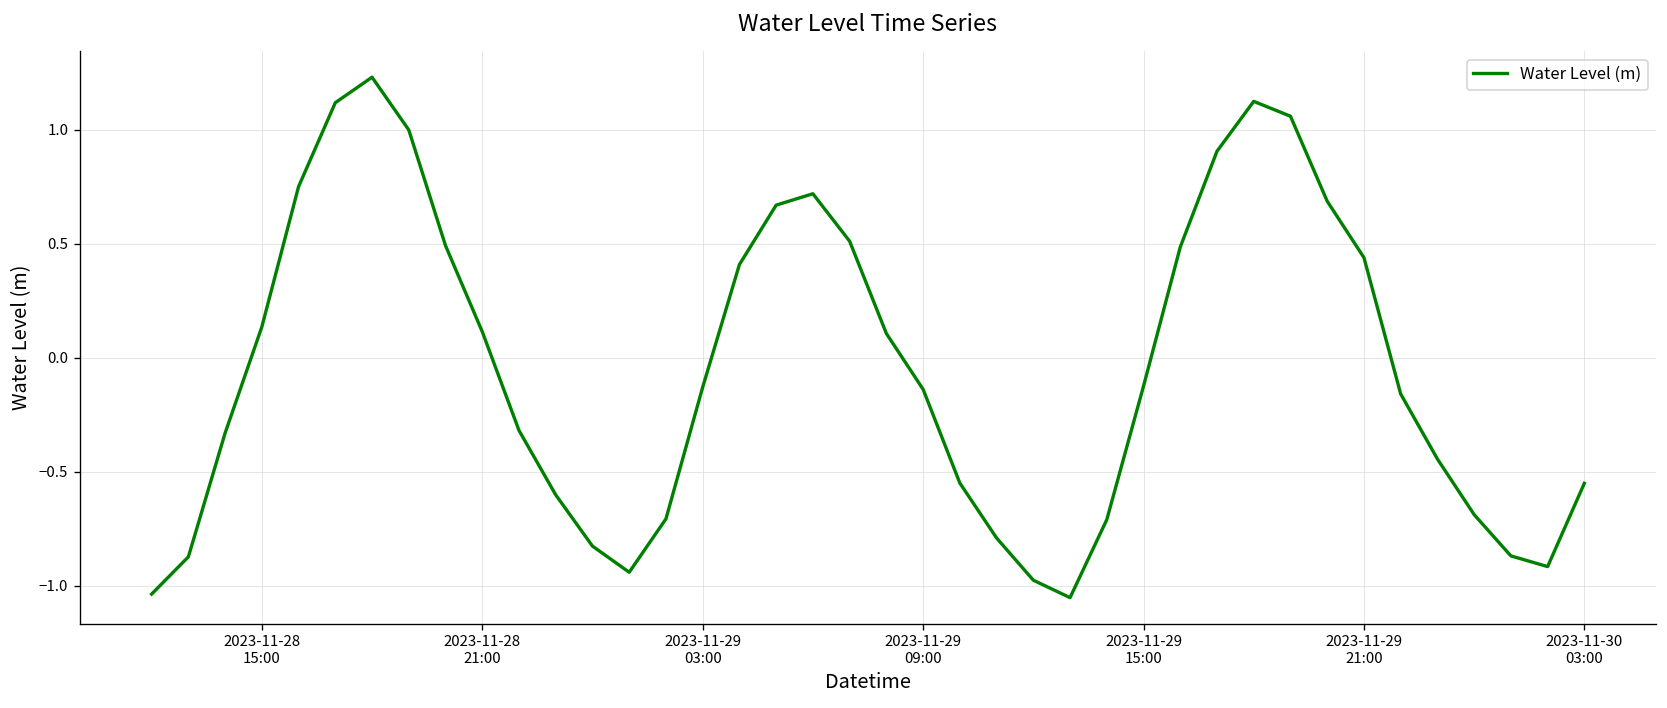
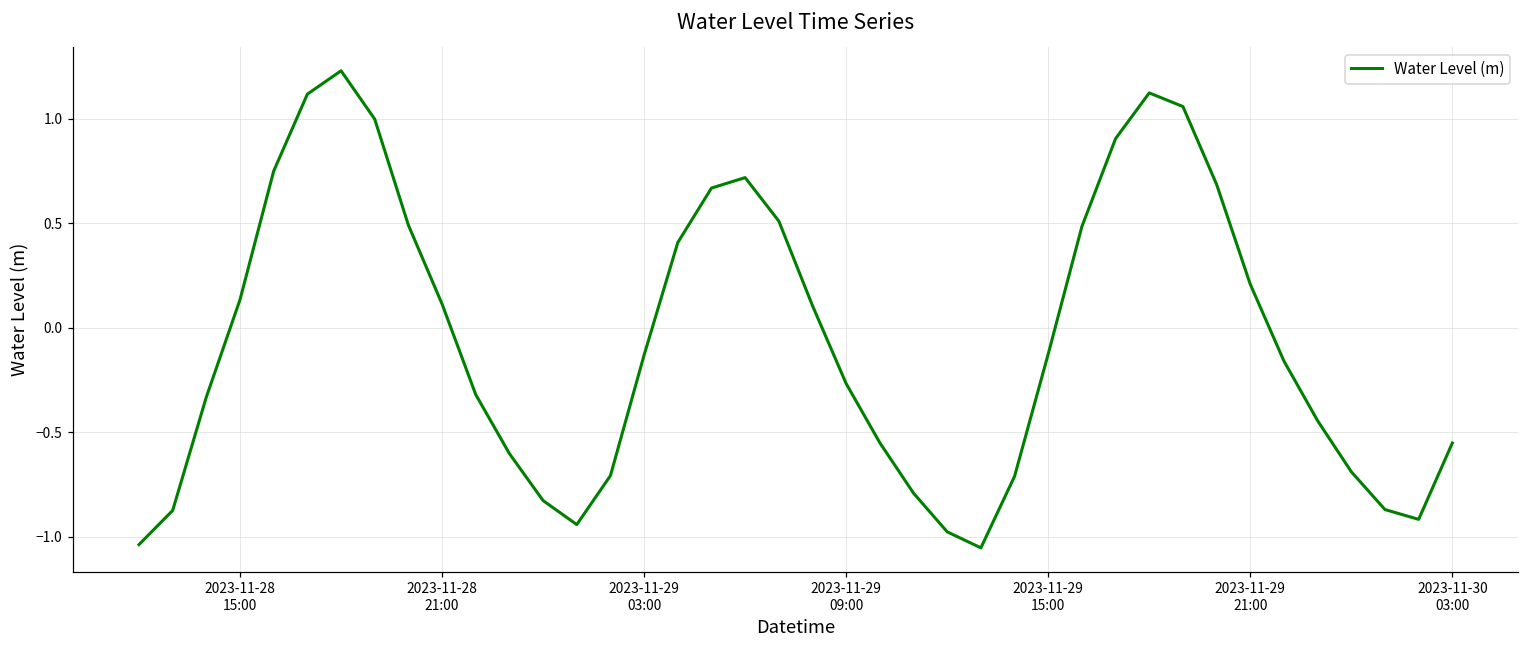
2023-11-29 09:00: -0.14 -> -0.27
2023-11-29 21:00: 0.44 -> 0.21
